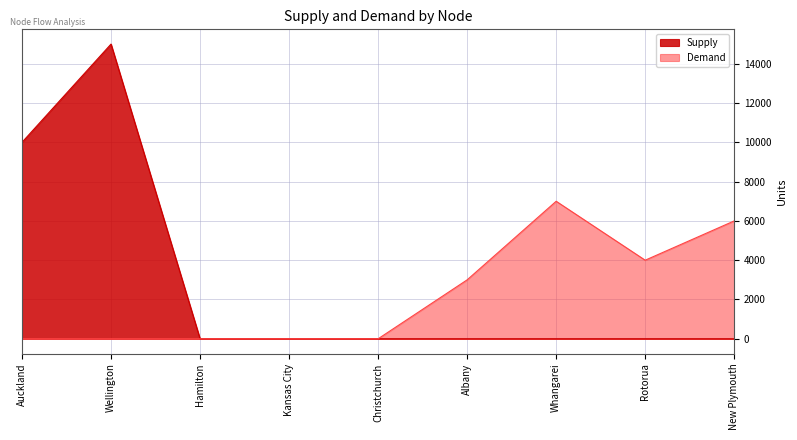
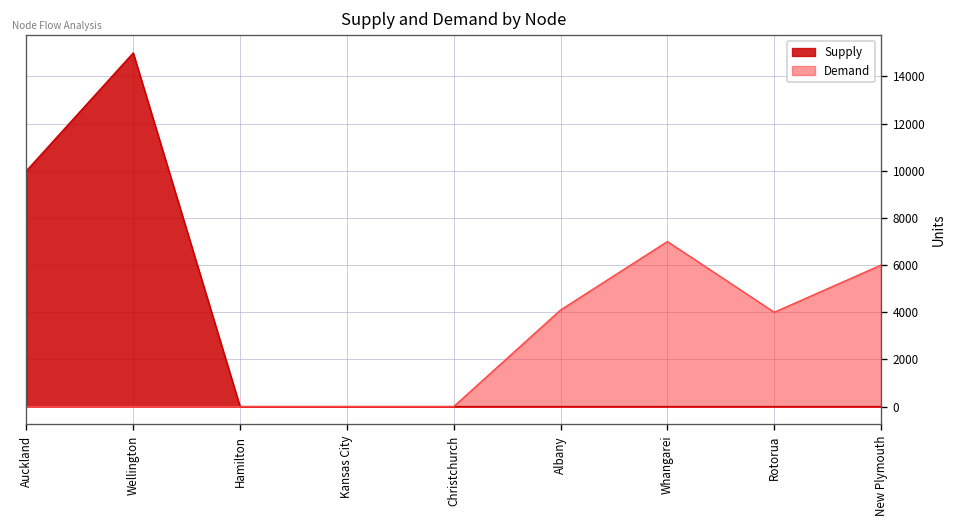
Demand, Albany: 3000 -> 4100
